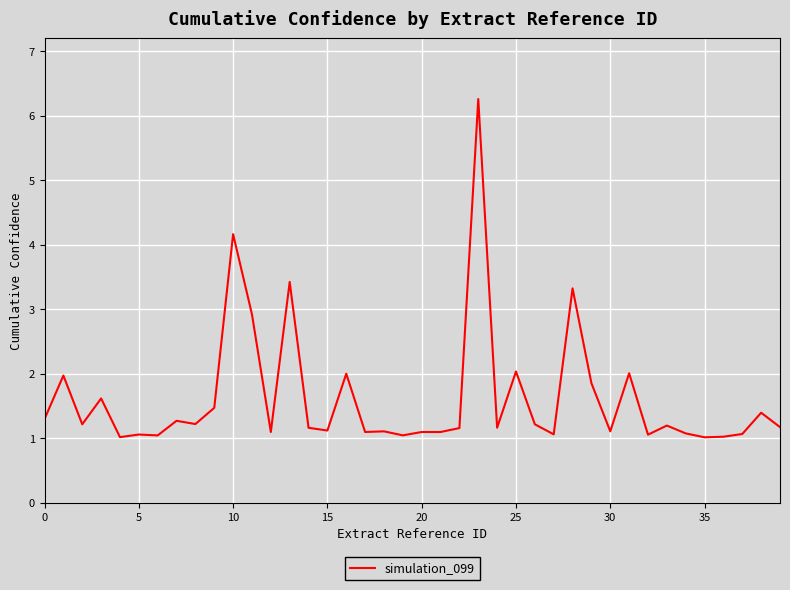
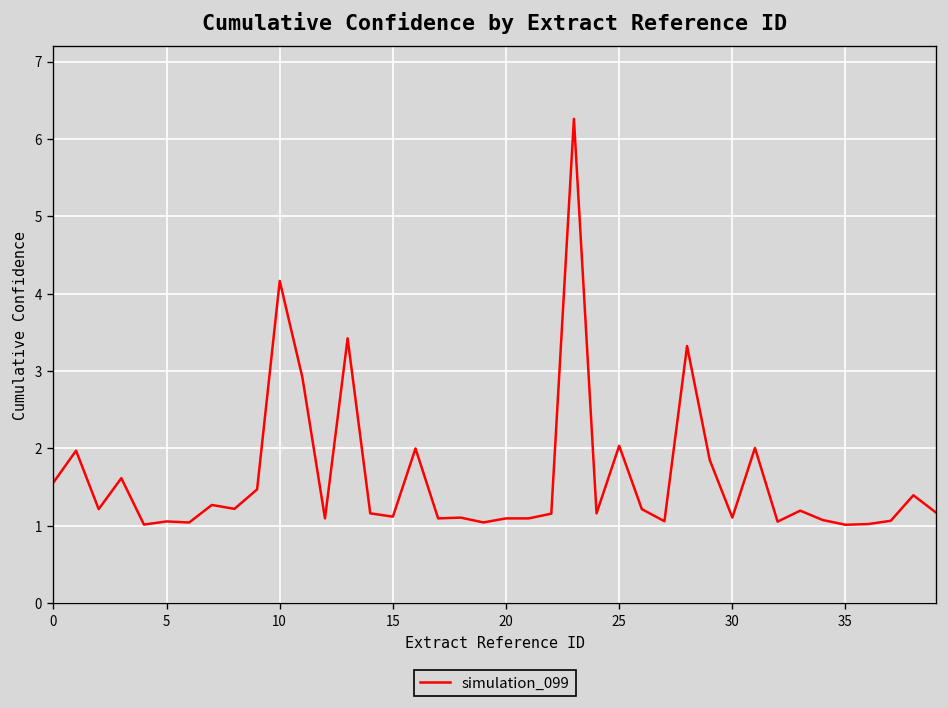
0: 1.3 -> 1.6
